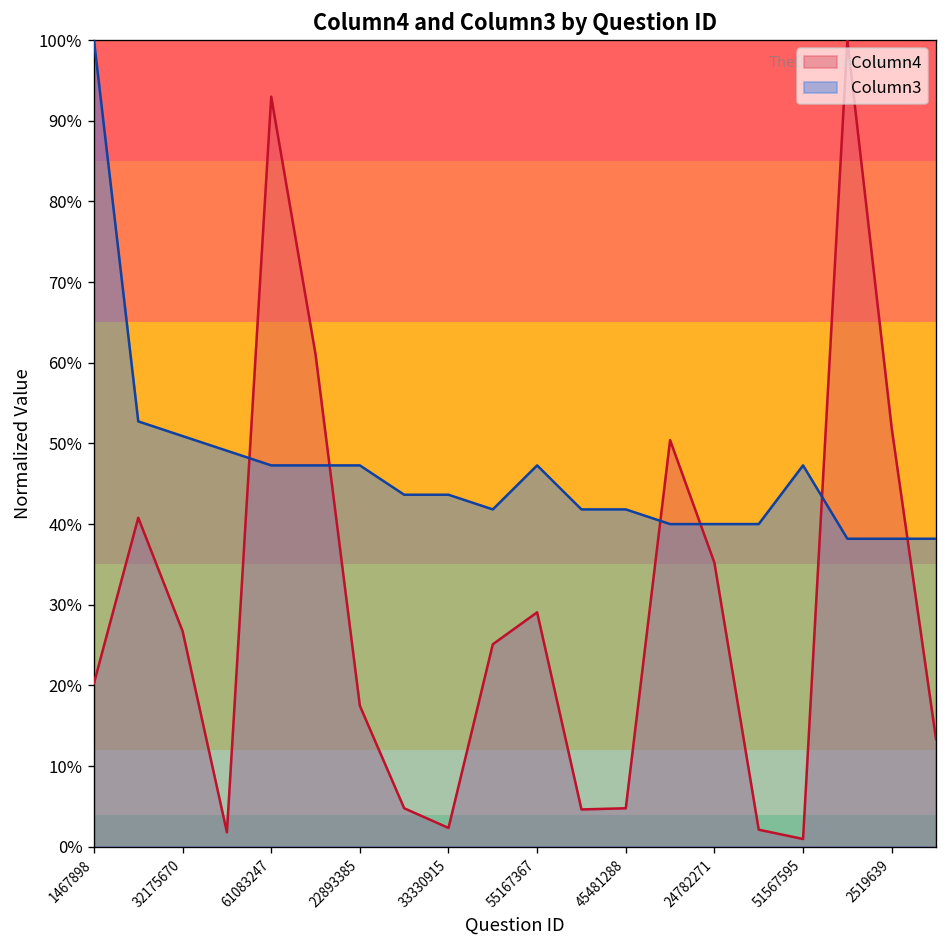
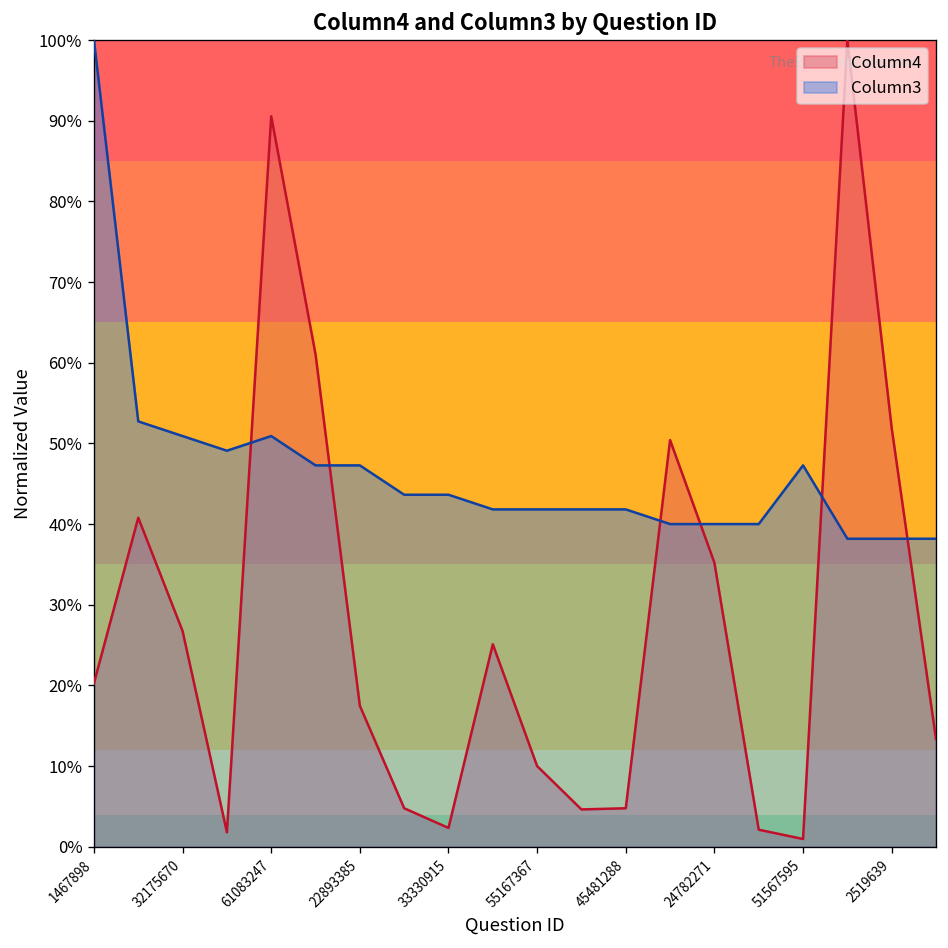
Column4, 61083247: 93% -> 91%
Column3, 61083247: 47% -> 51%
Column4, 55167367: 29% -> 10%
Column3, 55167367: 47% -> 42%
